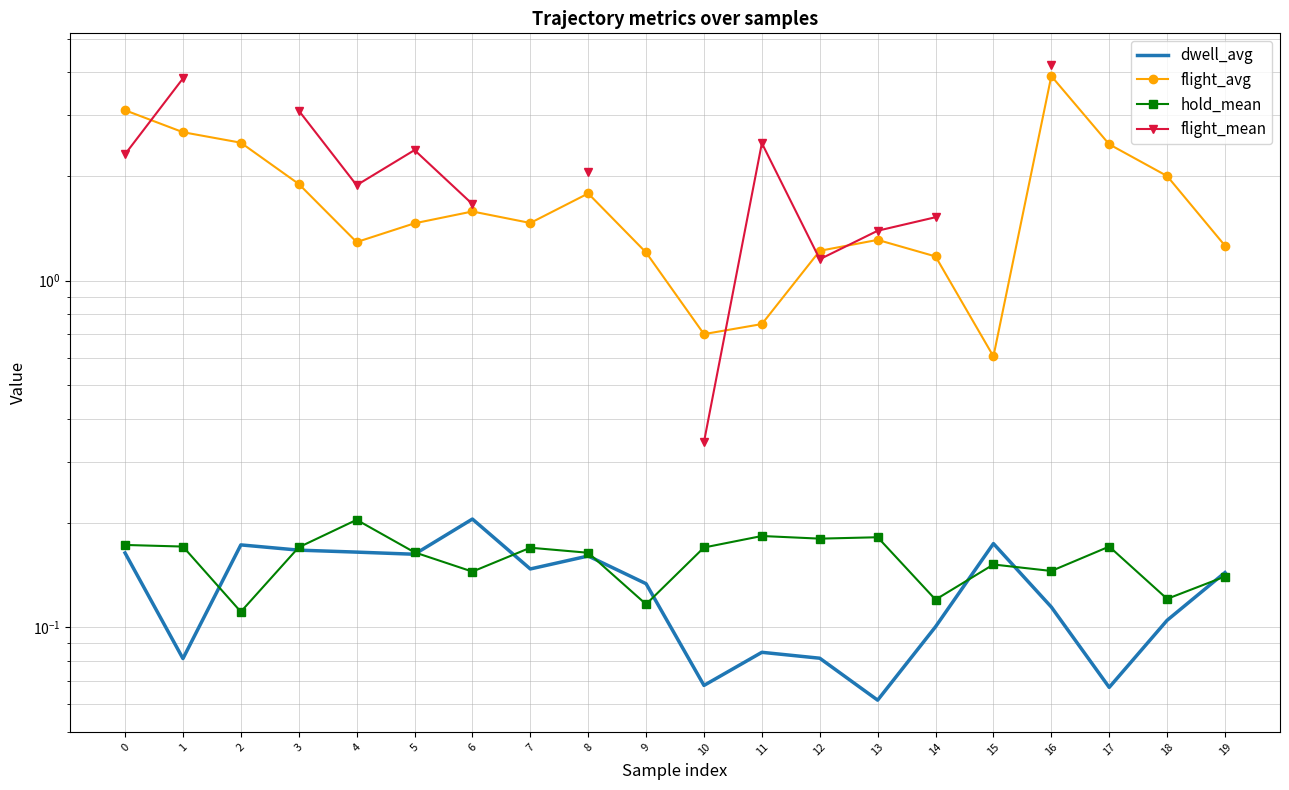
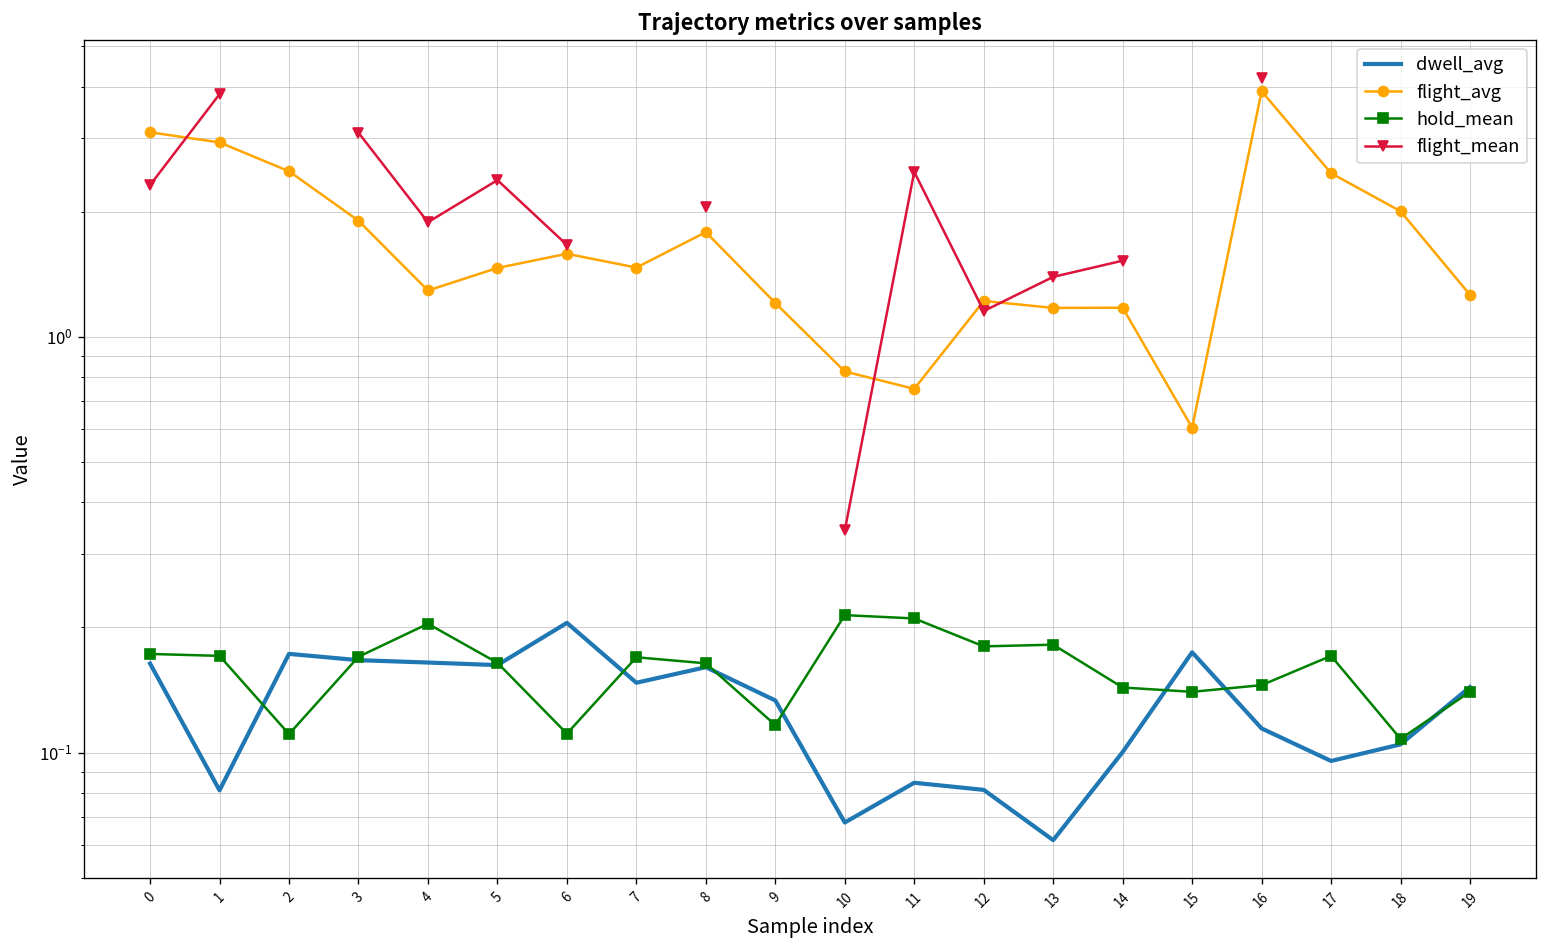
flight_avg, 1: 2.7 -> 2.9
hold_mean, 6: 0.145 -> 0.111
flight_avg, 10: 0.70 -> 0.83
hold_mean, 10: 0.17 -> 0.21
hold_mean, 11: 0.18 -> 0.21
flight_avg, 13: 1.31 -> 1.17
hold_mean, 14: 0.120 -> 0.143
hold_mean, 15: 0.15 -> 0.140
dwell_avg, 17: 0.067 -> 0.095
hold_mean, 18: 0.121 -> 0.108
